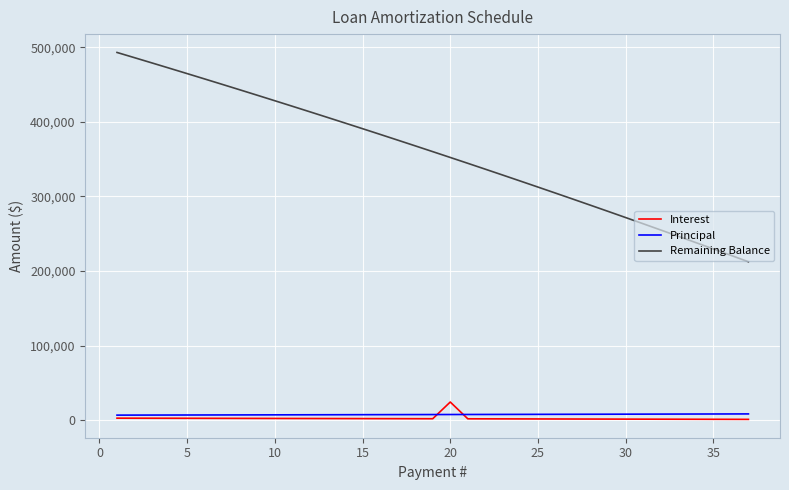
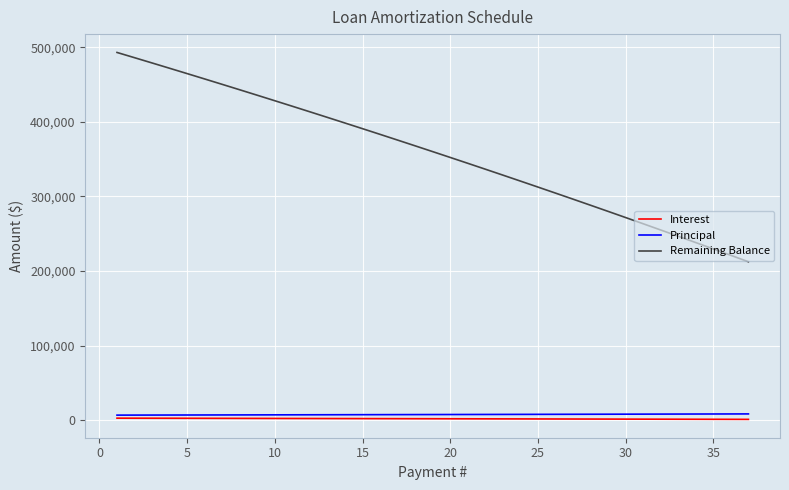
Interest, 20: 20,000 -> 0
